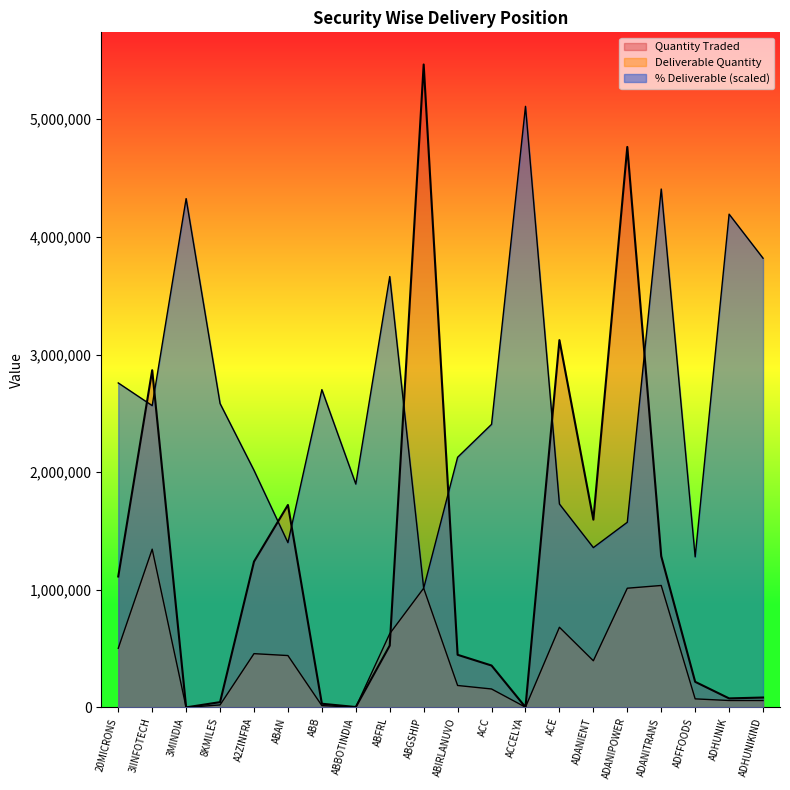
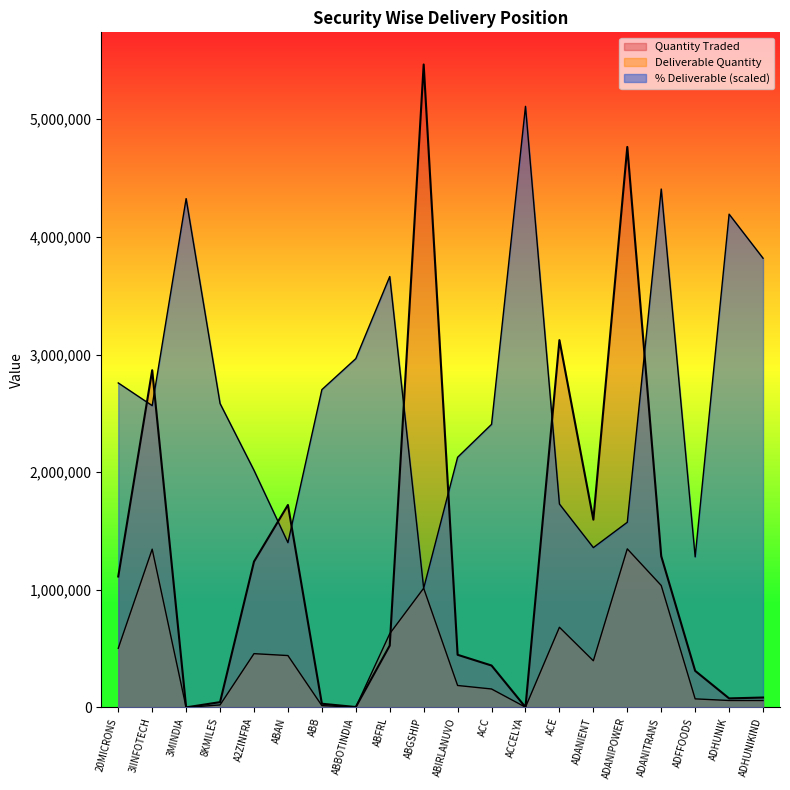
% Deliverable (scaled), ABBOTINDIA: 1,900,000 -> 2,970,000
Deliverable Quantity, ADANIPOWER: 1,010,000 -> 1,350,000
Quantity Traded, ADFFOODS: 220,000 -> 310,000
